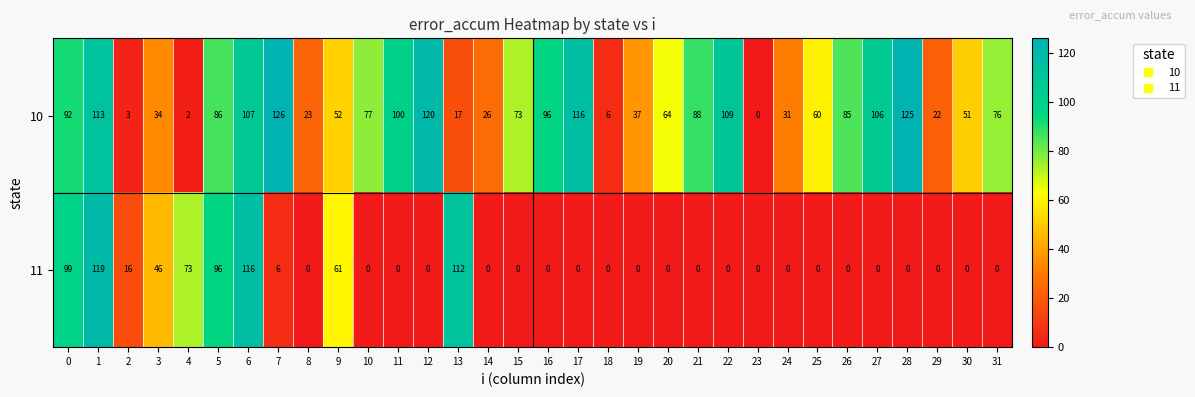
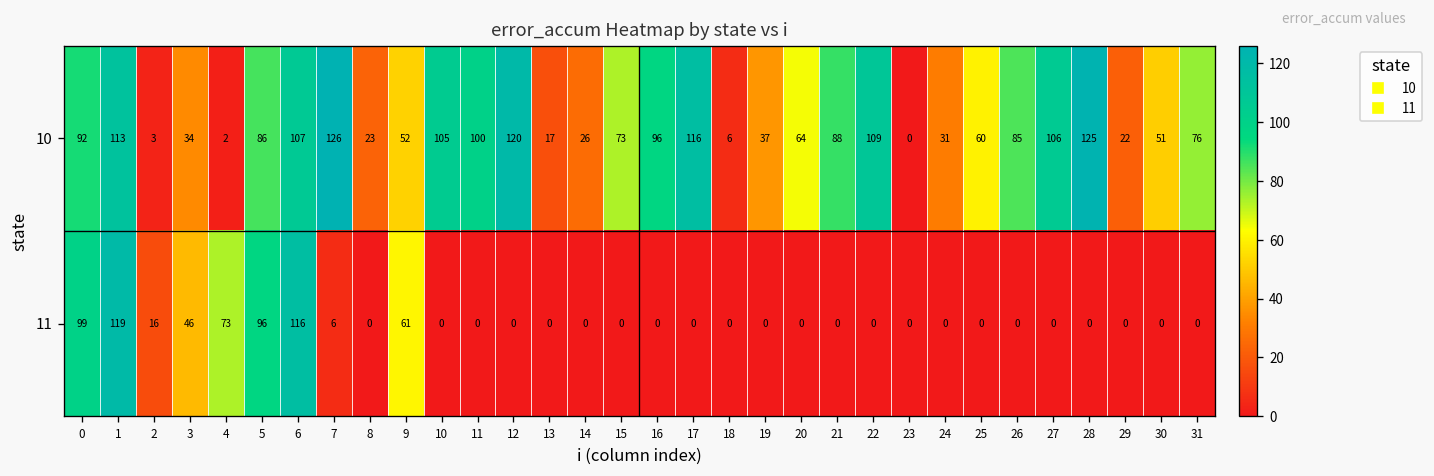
10, 10: 77 -> 105
11, 13: 112 -> 0
